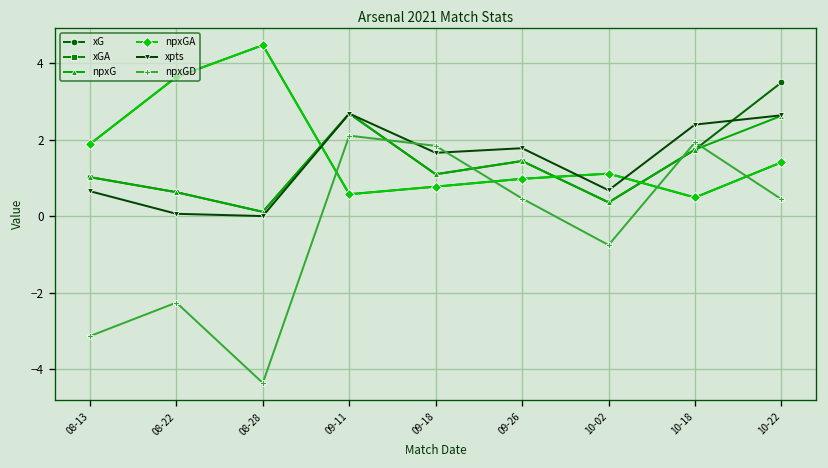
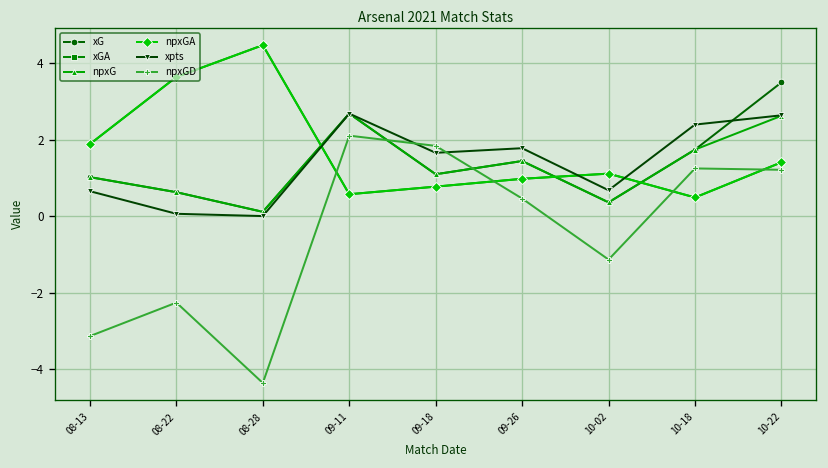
npxGD, 10-02: -0.8 -> -1.1
npxGD, 10-18: 1.9 -> 1.3
npxGD, 10-22: 0.4 -> 1.2
